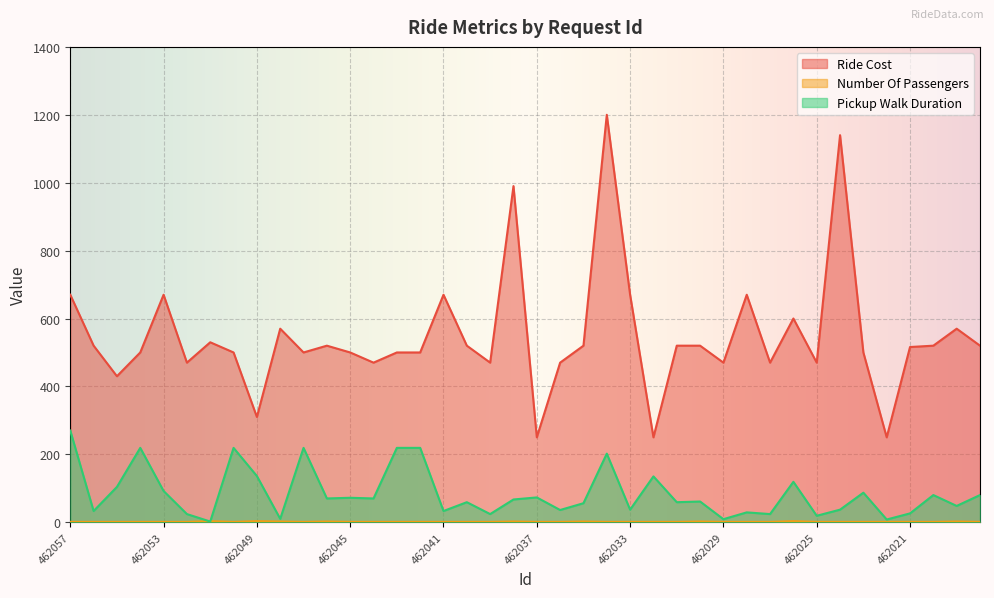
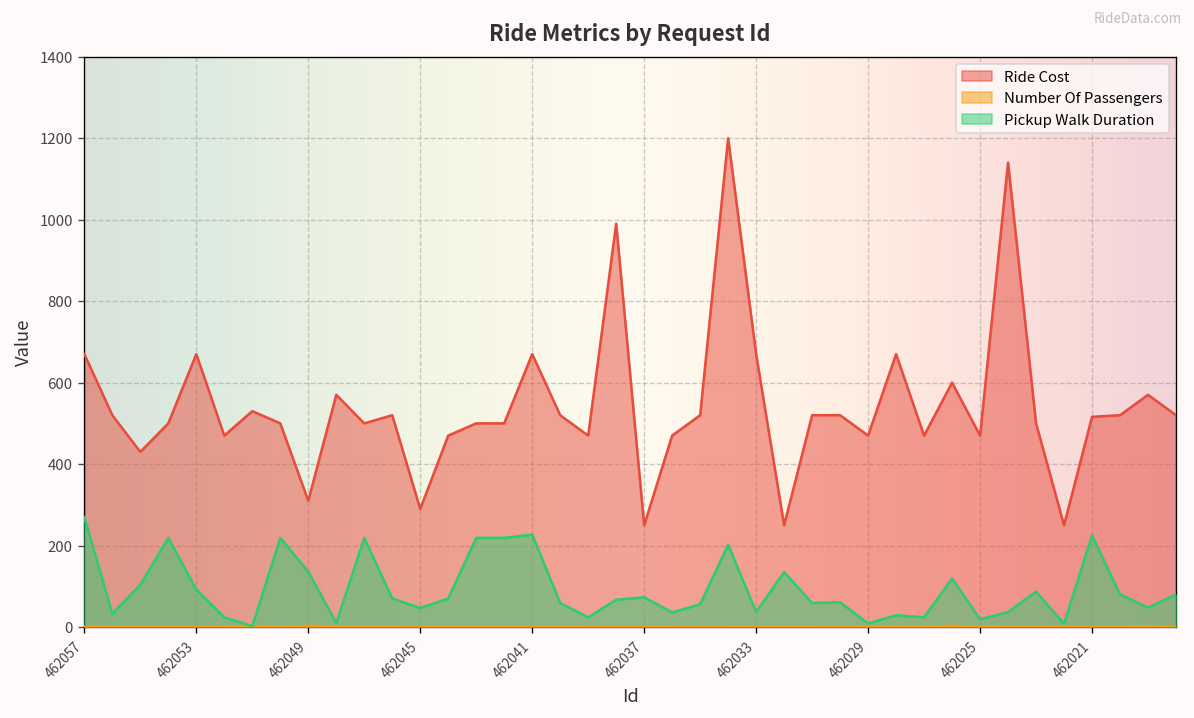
Ride Cost, 462045: 500 -> 290
Pickup Walk Duration, 462045: 70 -> 50
Pickup Walk Duration, 462041: 30 -> 230
Pickup Walk Duration, 462021: 30 -> 230
